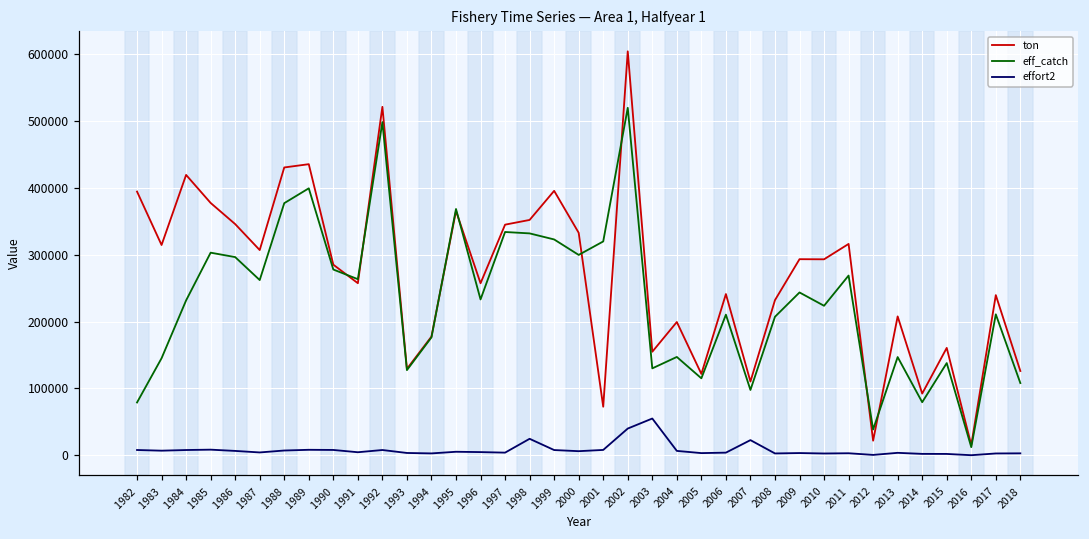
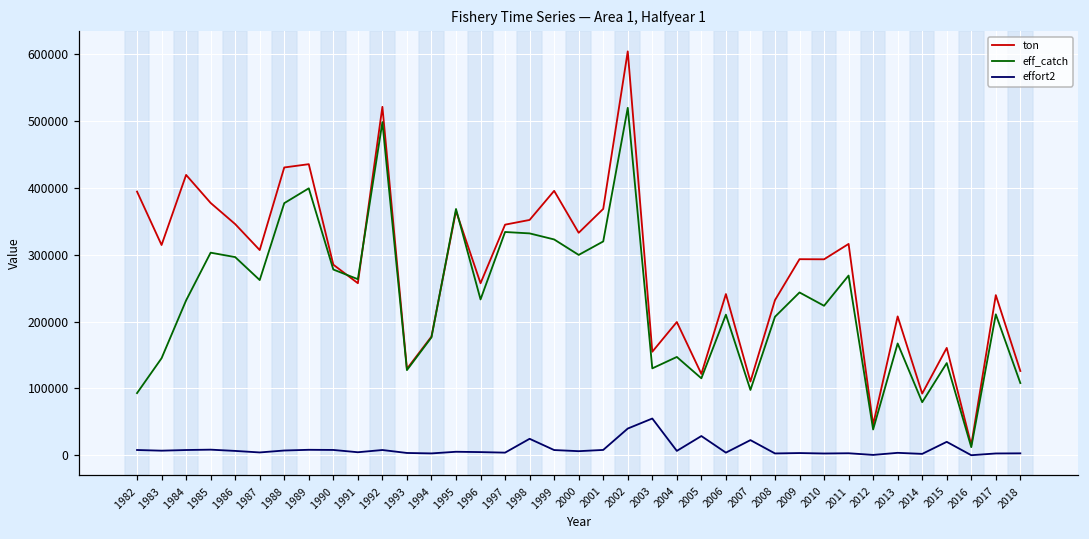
eff_catch, 1982: 80000 -> 90000
ton, 2001: 70000 -> 370000
effort2, 2005: 0 -> 30000
ton, 2012: 20000 -> 50000
eff_catch, 2013: 150000 -> 170000
effort2, 2015: 0 -> 20000
